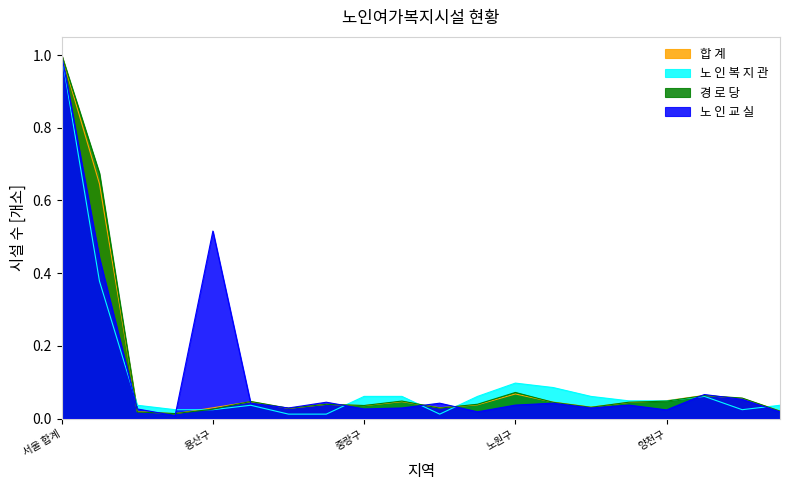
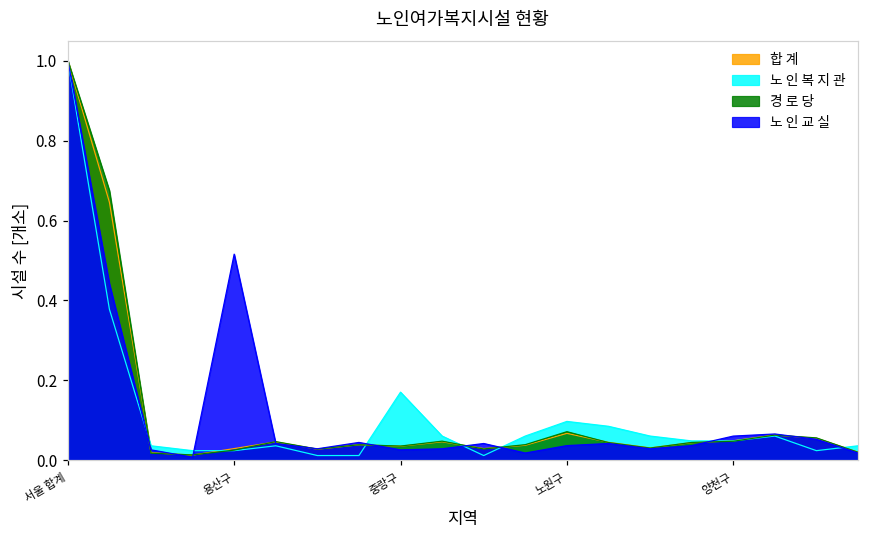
노 인 복 지 관, 중랑구: 0.06 -> 0.17
노 인 교 실, 양천구: 0.02 -> 0.06
